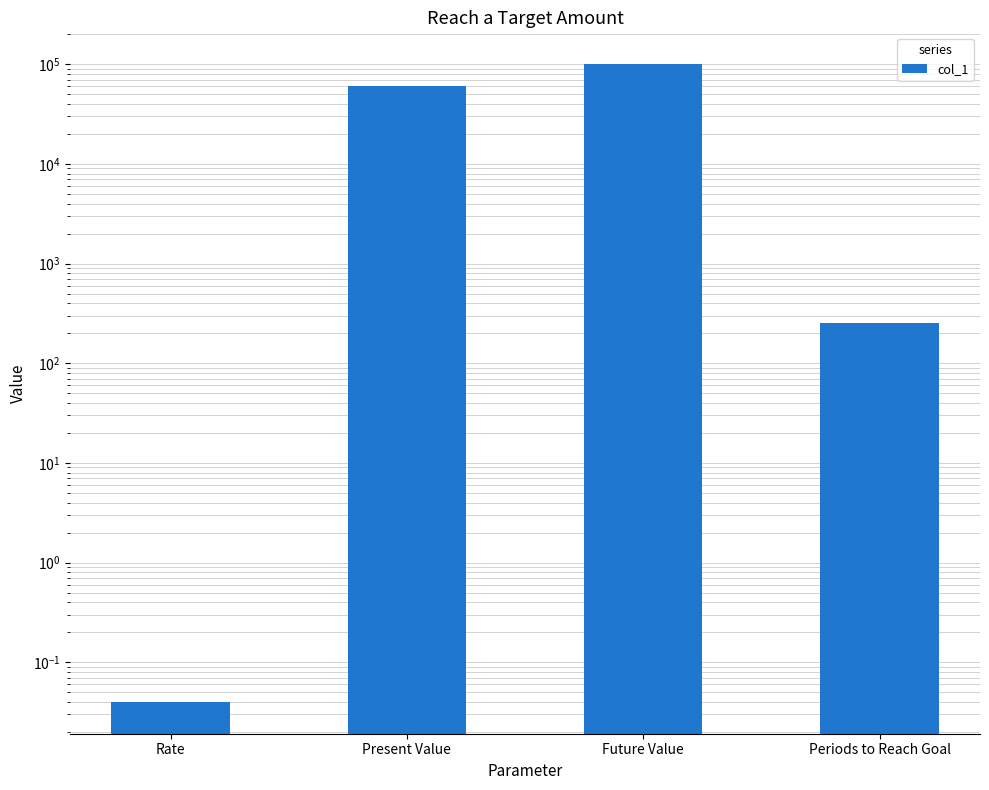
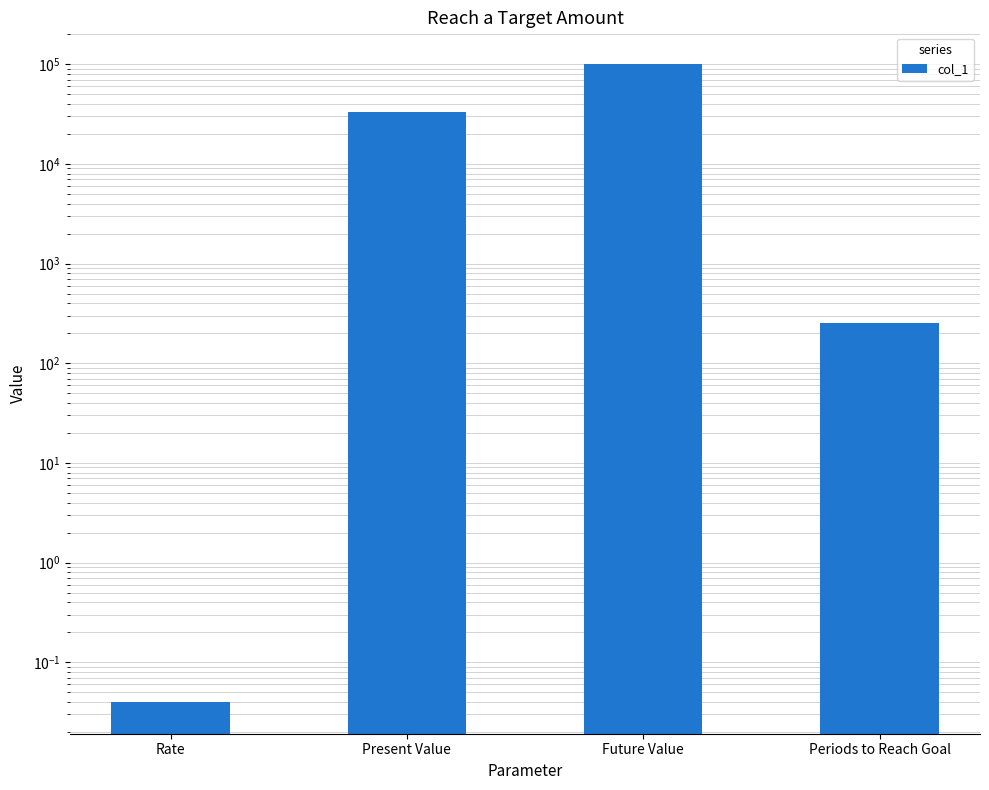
Present Value: 60000 -> 33000
